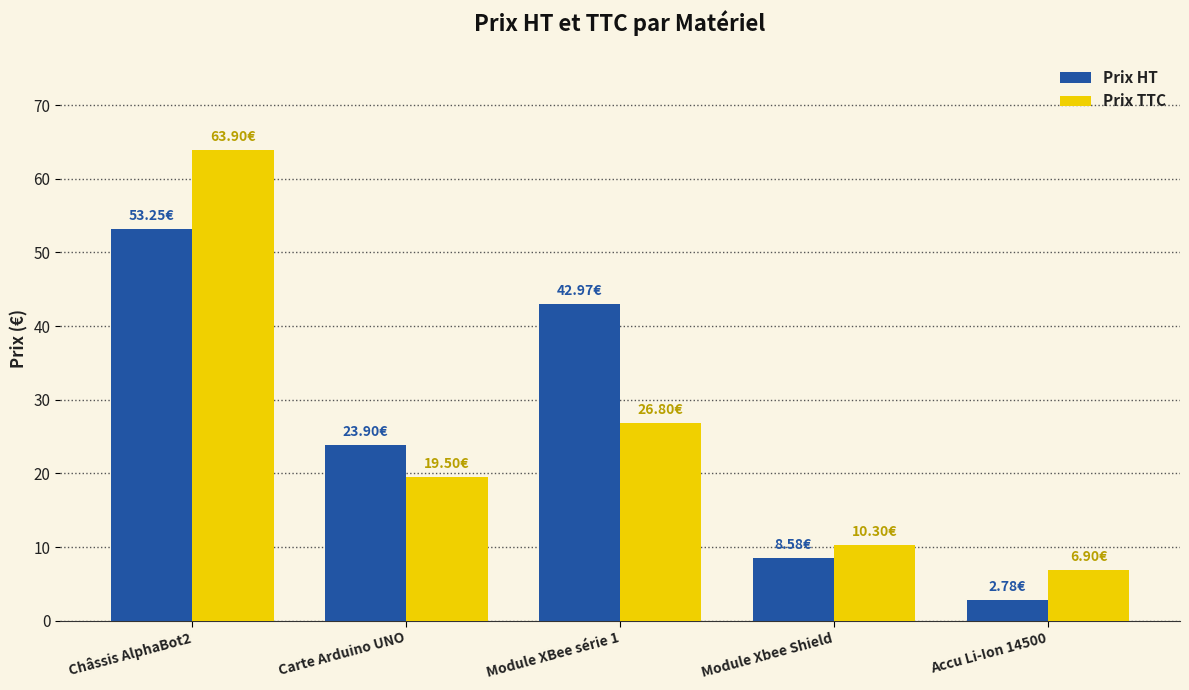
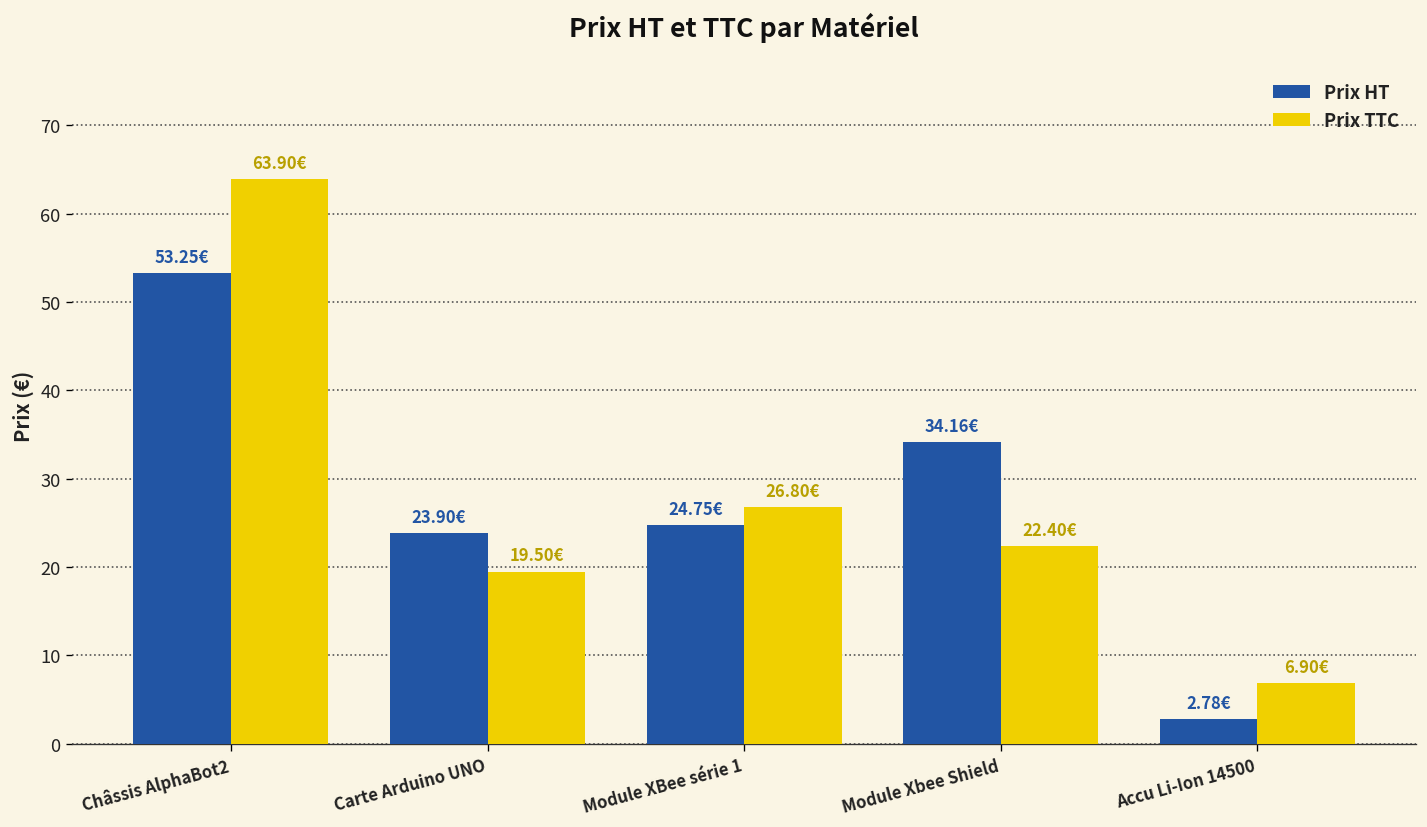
Prix HT, Module XBee série 1: 42.97€ -> 24.75€
Prix HT, Module Xbee Shield: 8.58€ -> 34.16€
Prix TTC, Module Xbee Shield: 10.30€ -> 22.40€
